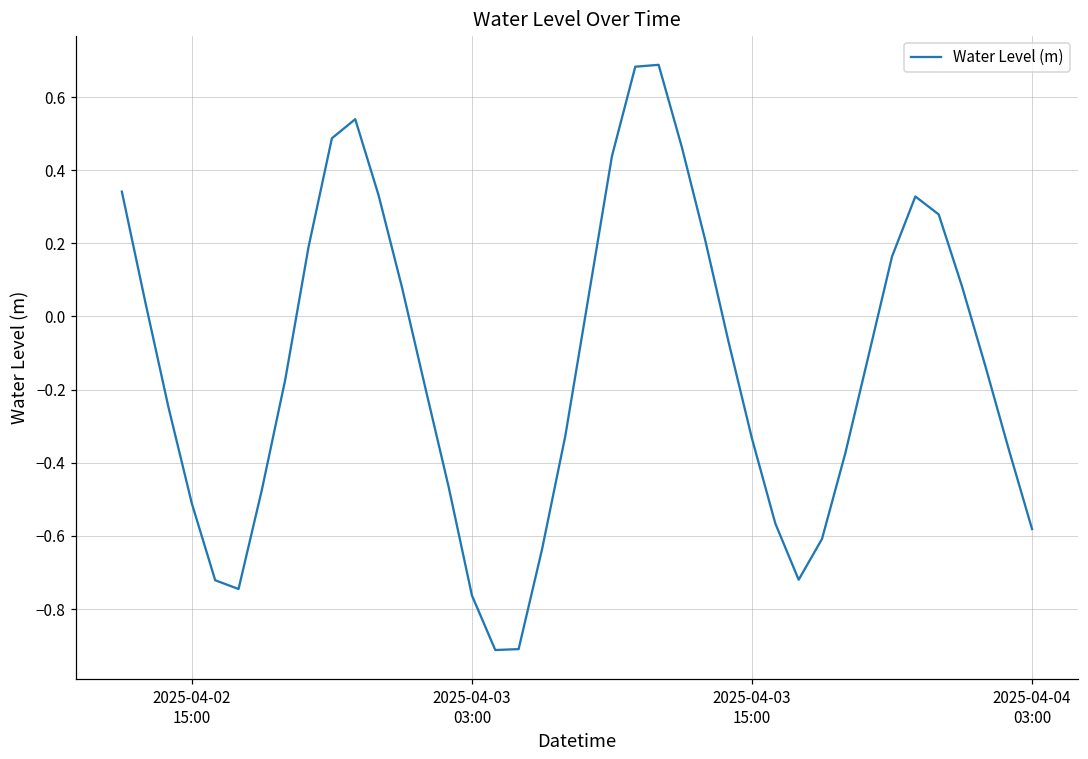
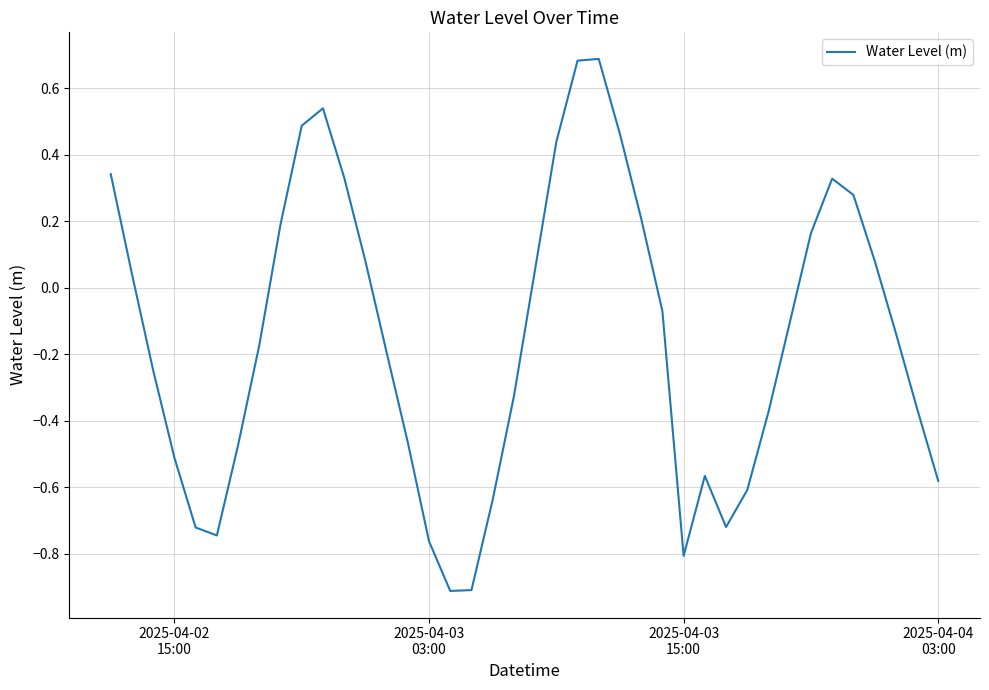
2025-04-03 15:00: -0.33 -> -0.81
